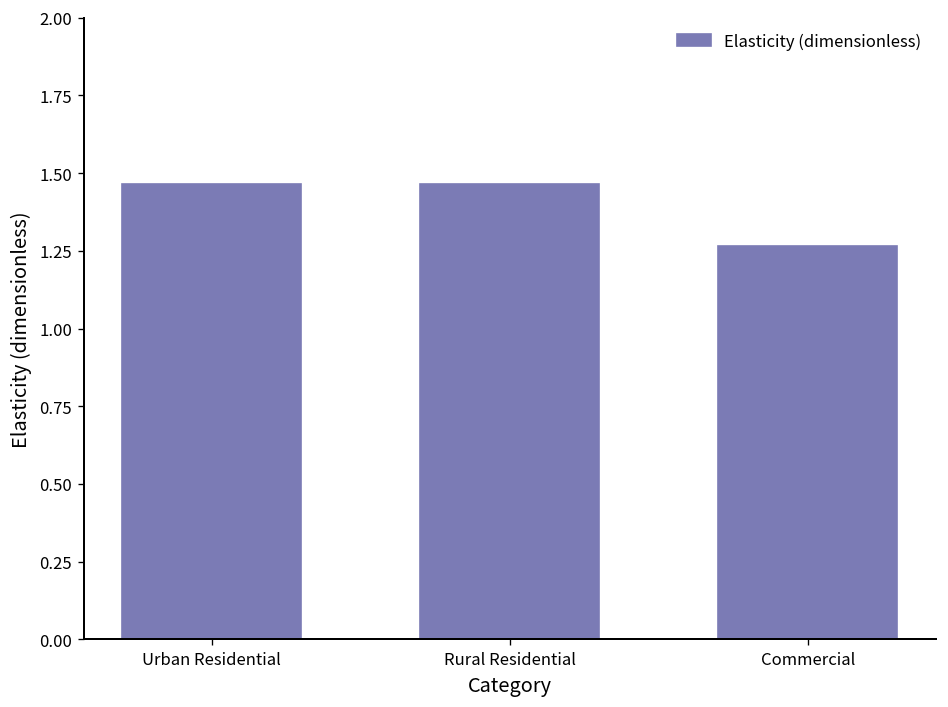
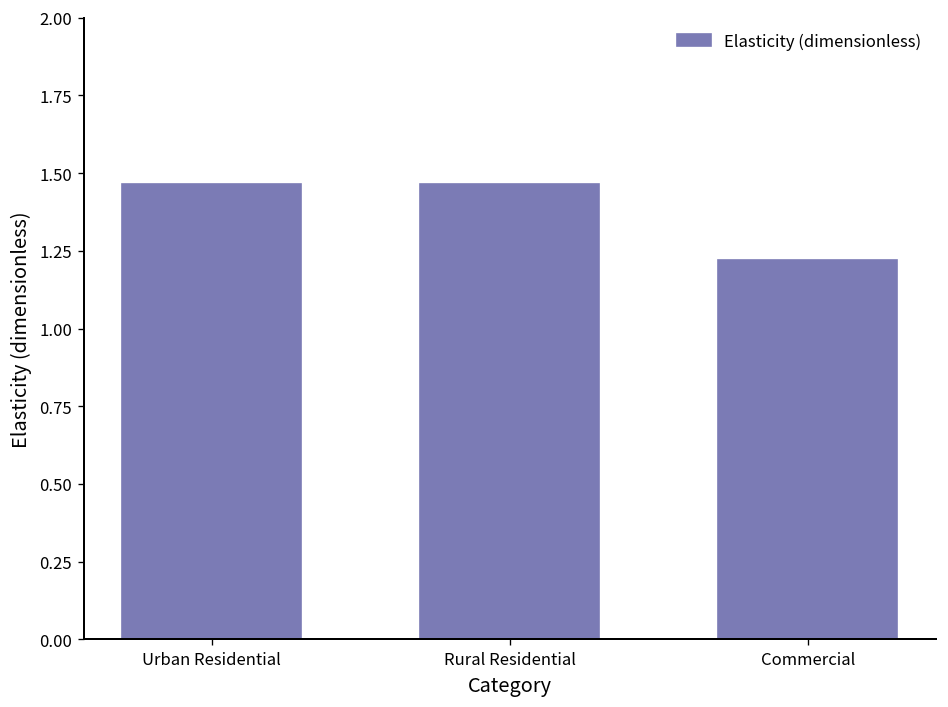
Commercial: 1.27 -> 1.22
